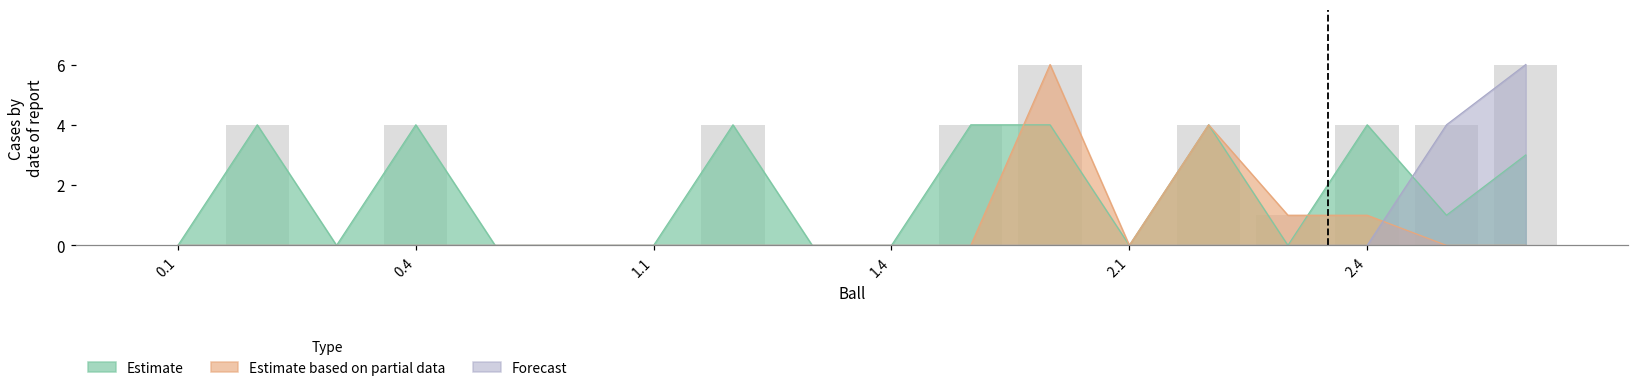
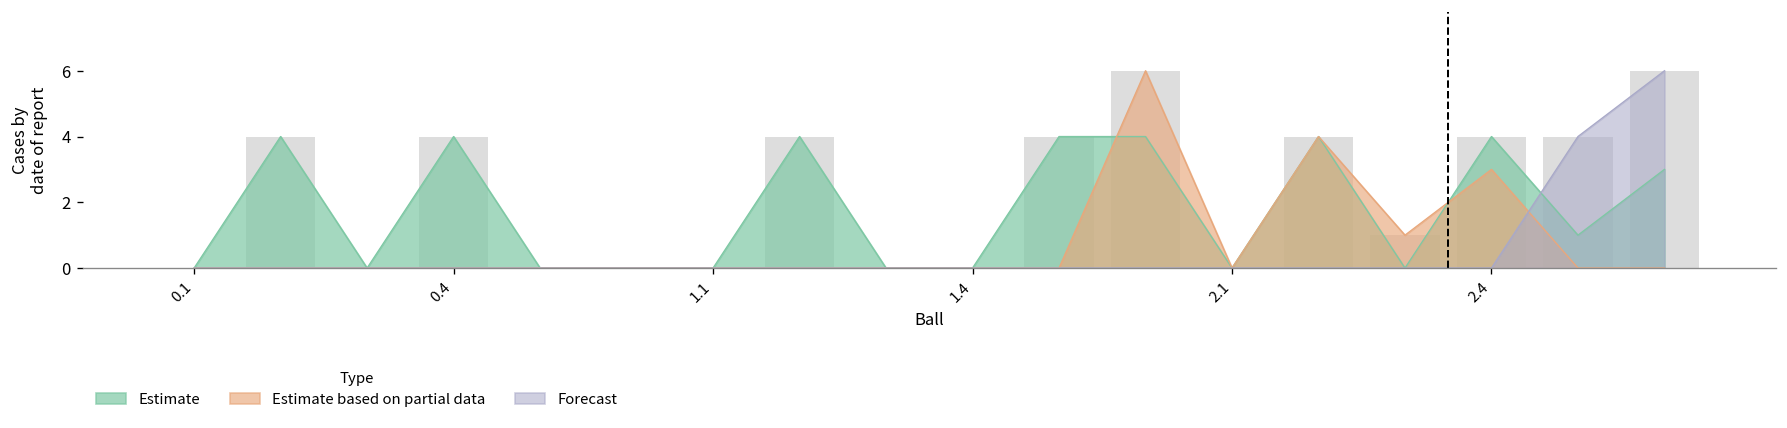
Estimate based on partial data, 2.4: 1 -> 3
